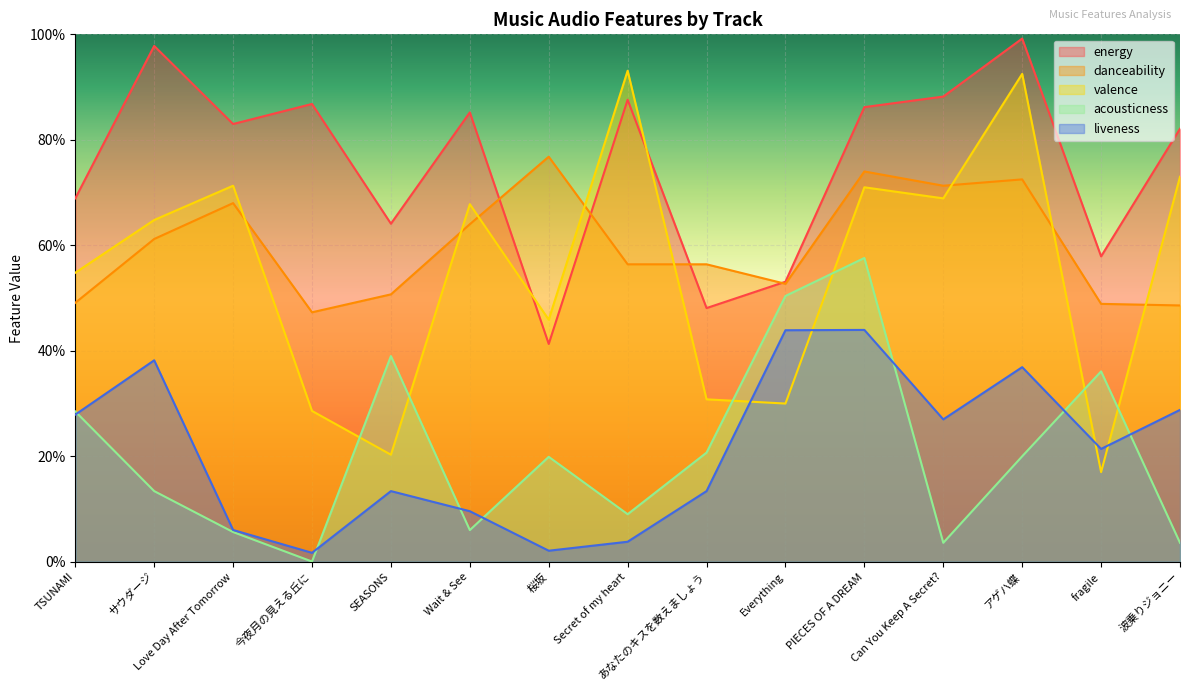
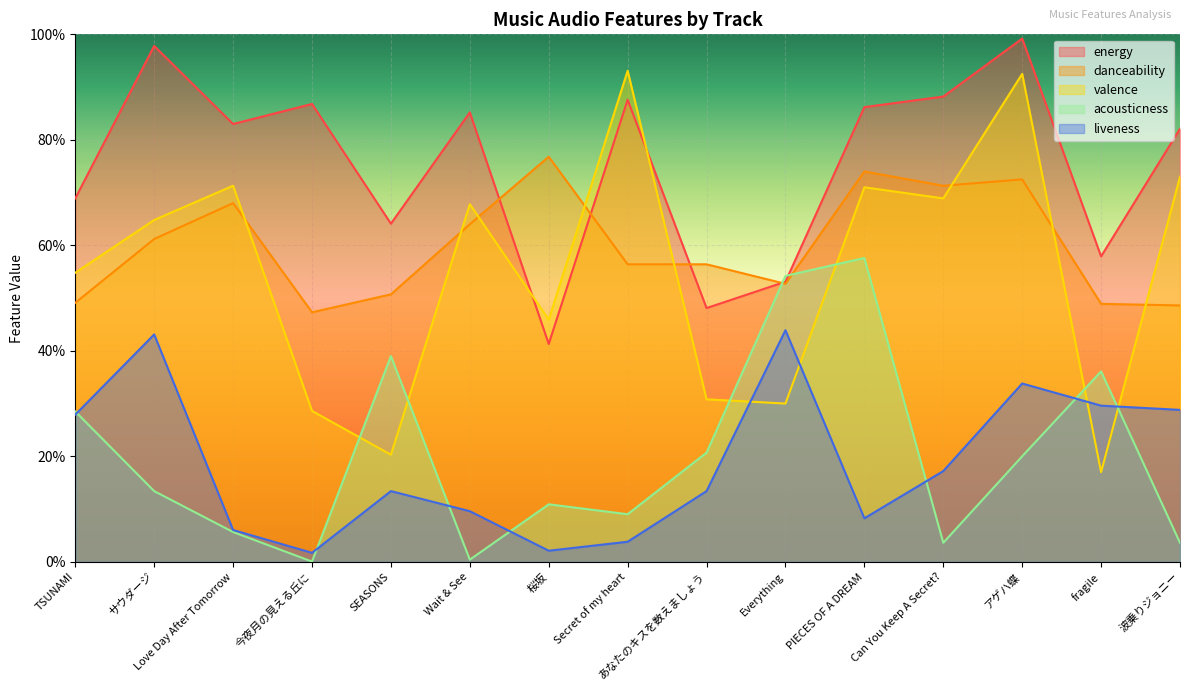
liveness, サウダージ: 38% -> 43%
acousticness, Wait & See: 6% -> 0%
acousticness, 桜坂: 20% -> 11%
acousticness, Everything: 50% -> 54%
liveness, PIECES OF A DREAM: 44% -> 8%
liveness, Can You Keep A Secret?: 27% -> 17%
liveness, アゲハ蝶: 37% -> 34%
liveness, fragile: 21% -> 30%
